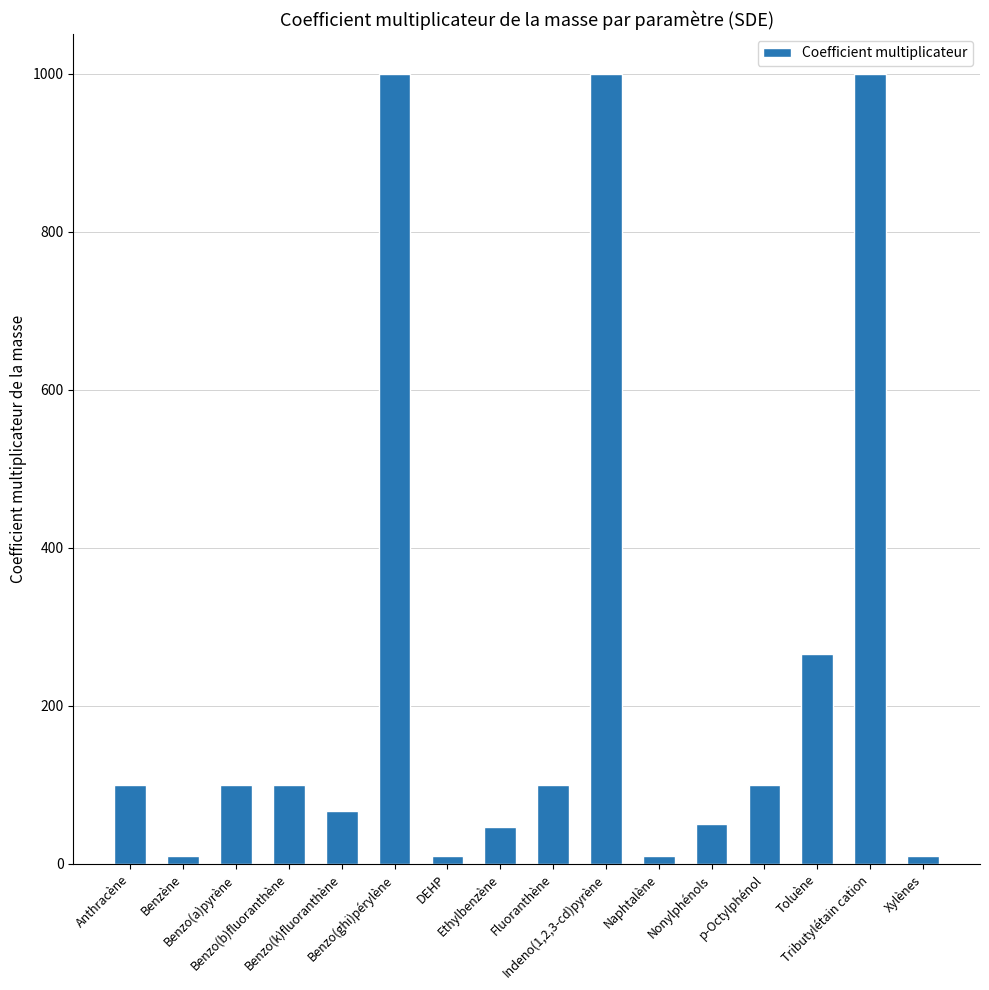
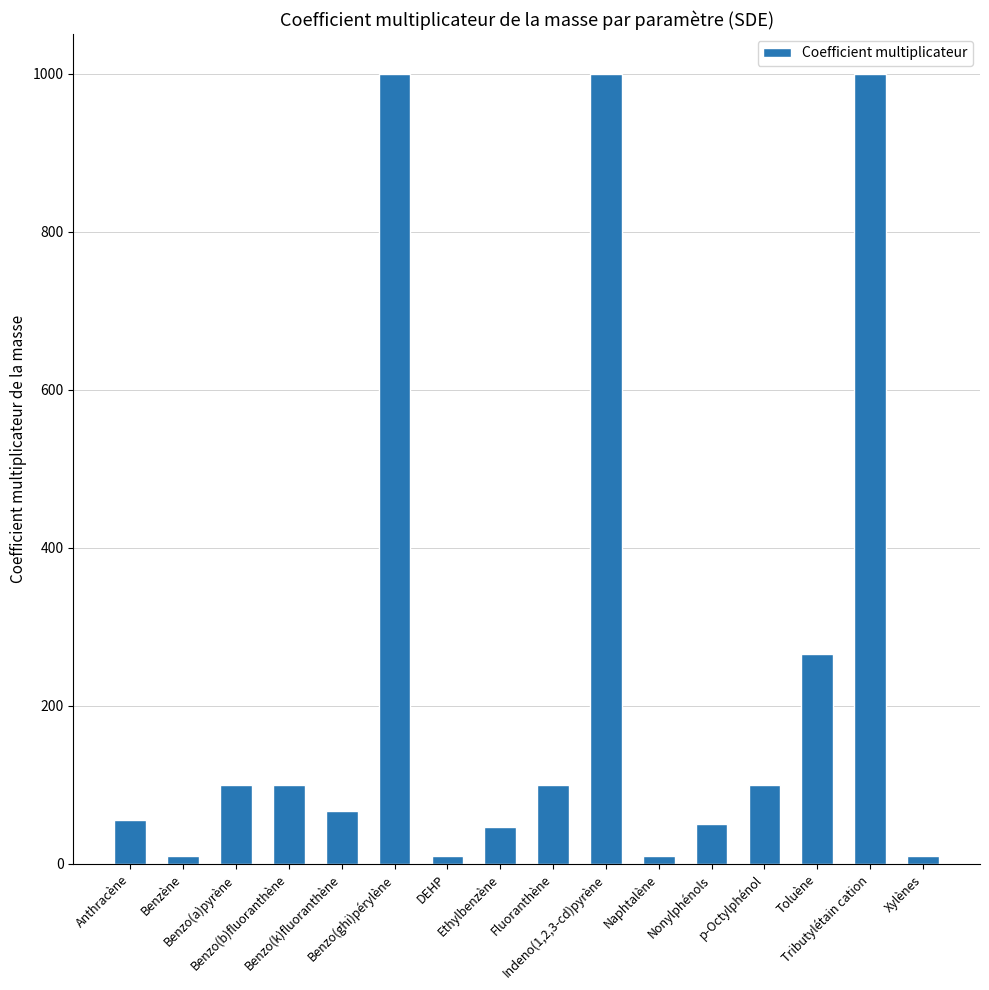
Anthracène: 100 -> 60
